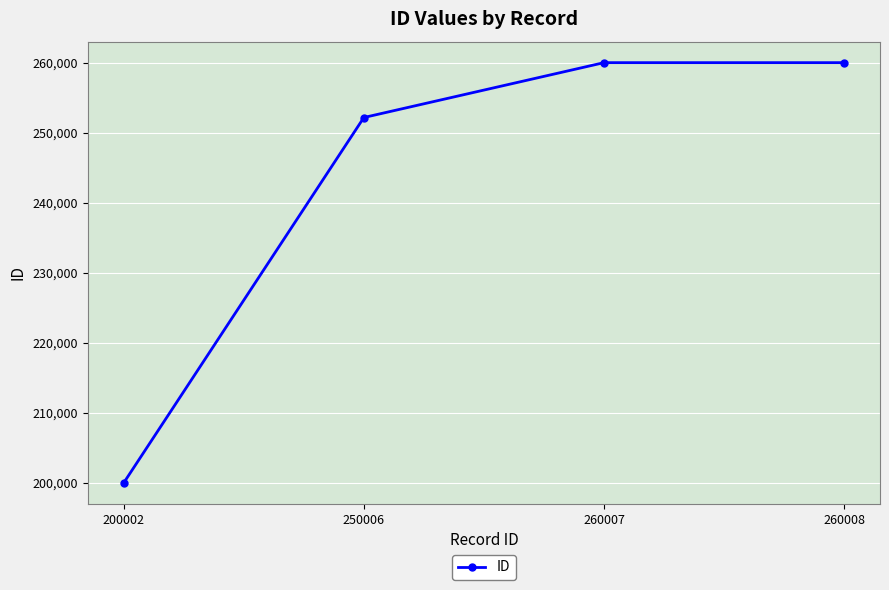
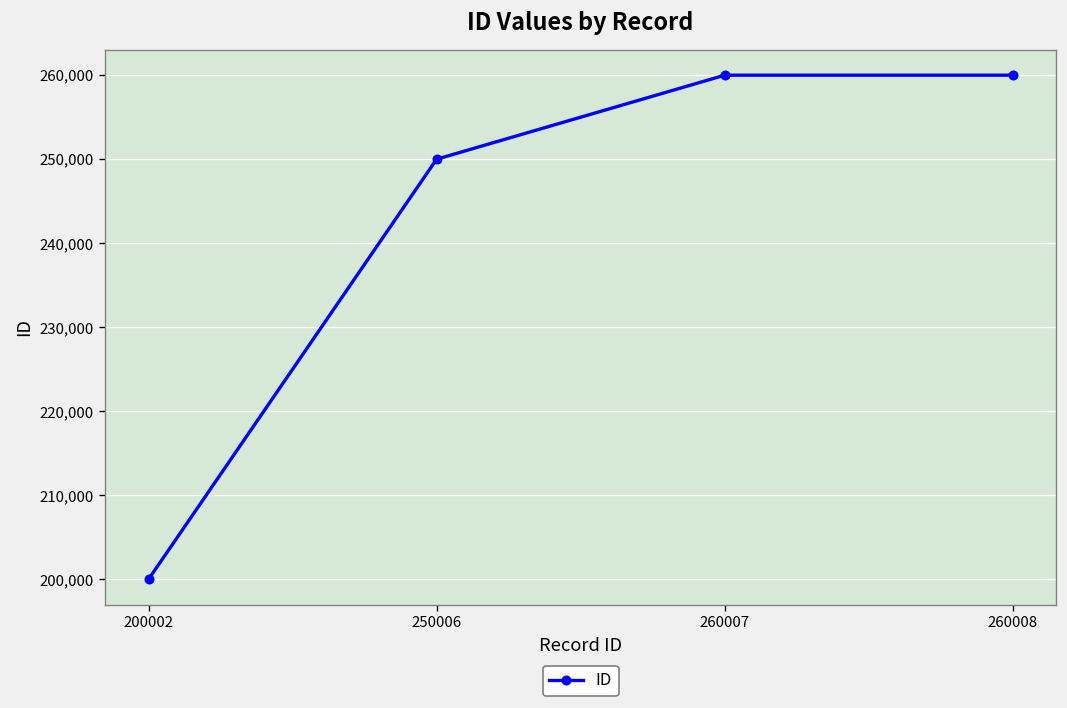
250006: 252,000 -> 250,000
